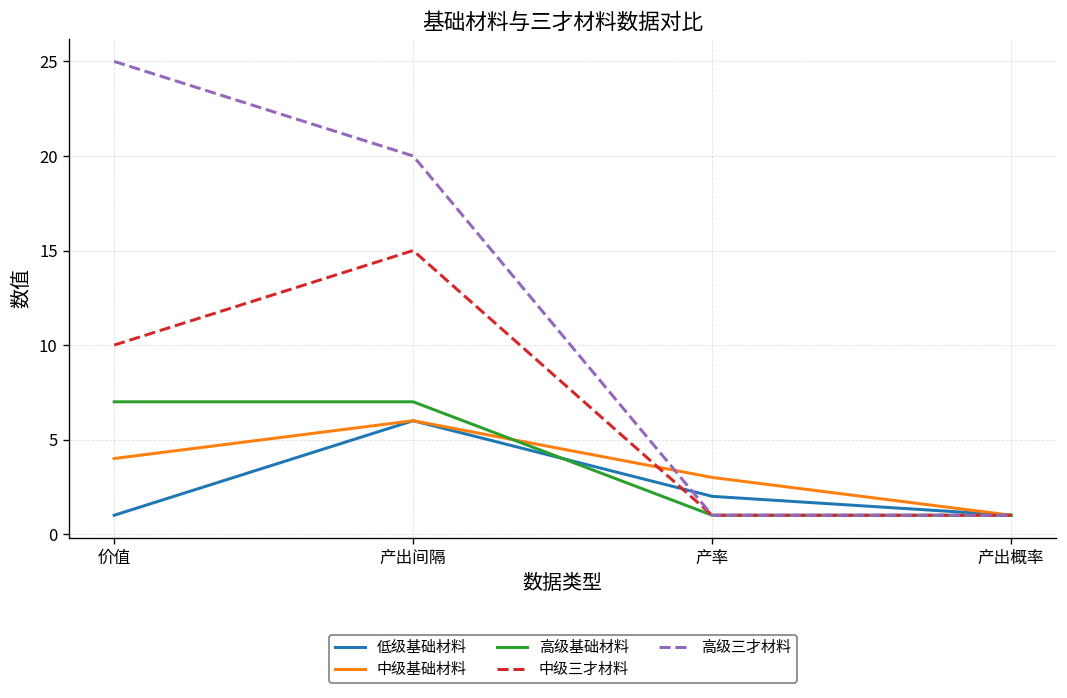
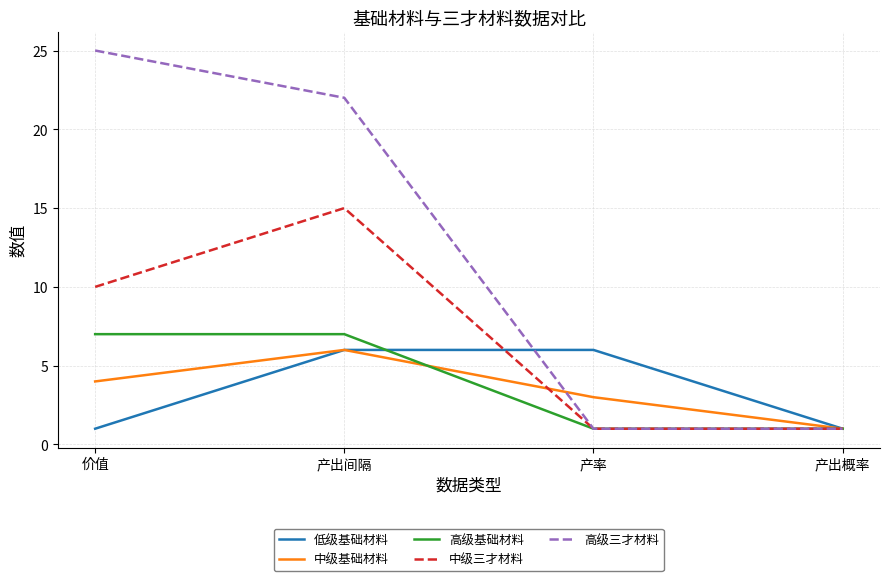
高级三才材料, 产出间隔: 20 -> 22
低级基础材料, 产率: 2 -> 6
